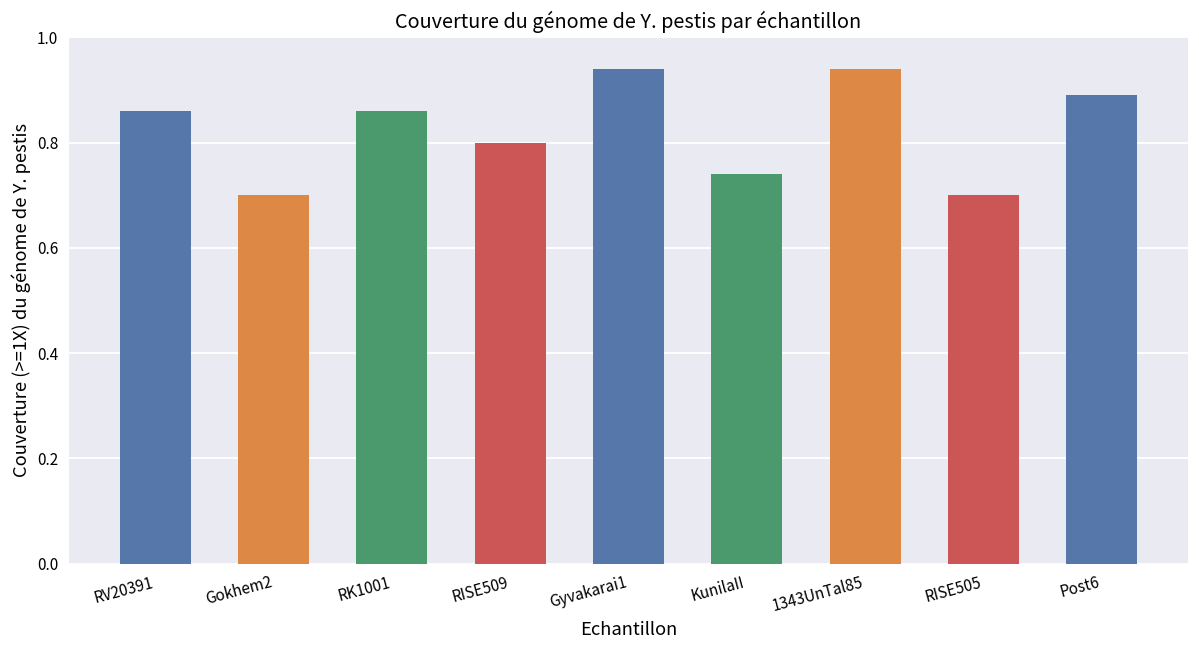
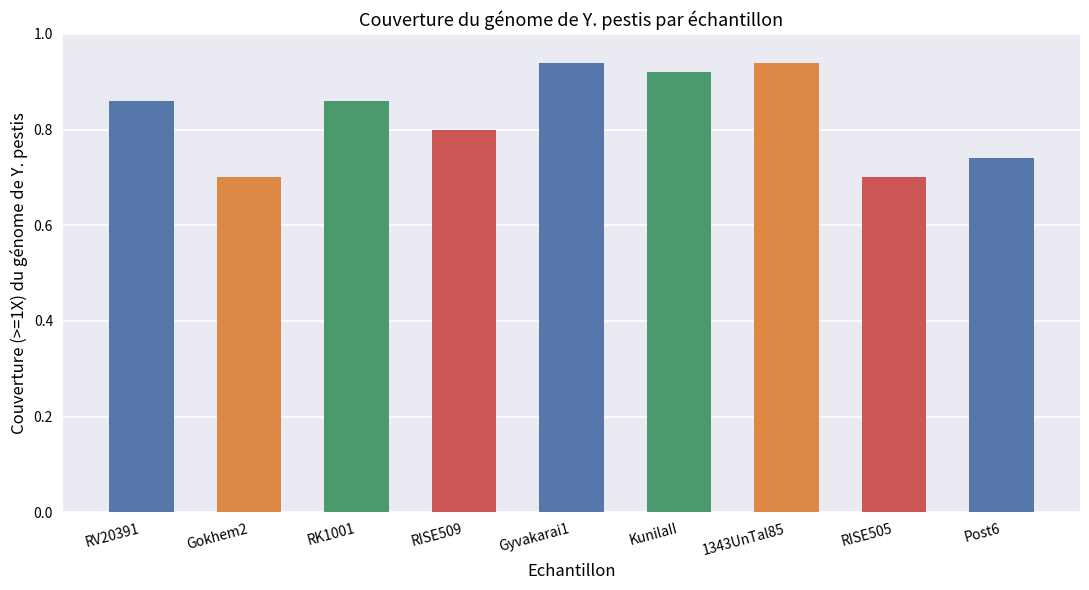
KunilaII: 0.74 -> 0.92
Post6: 0.89 -> 0.74
